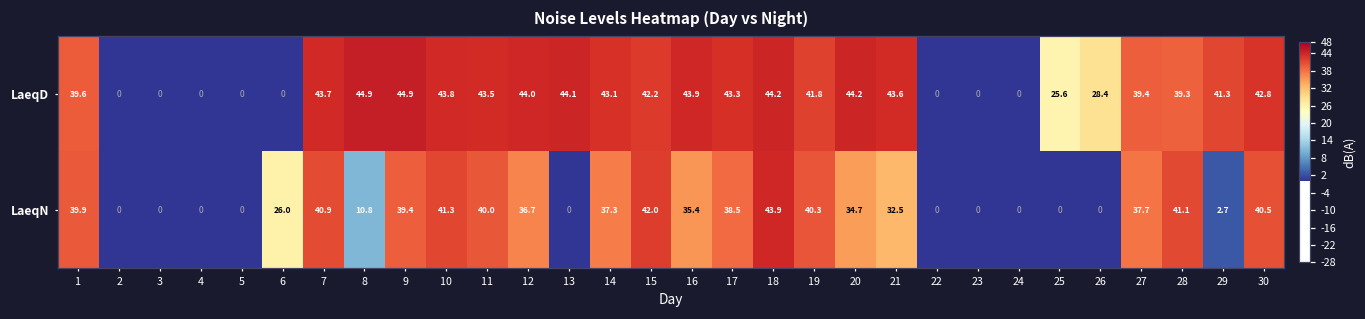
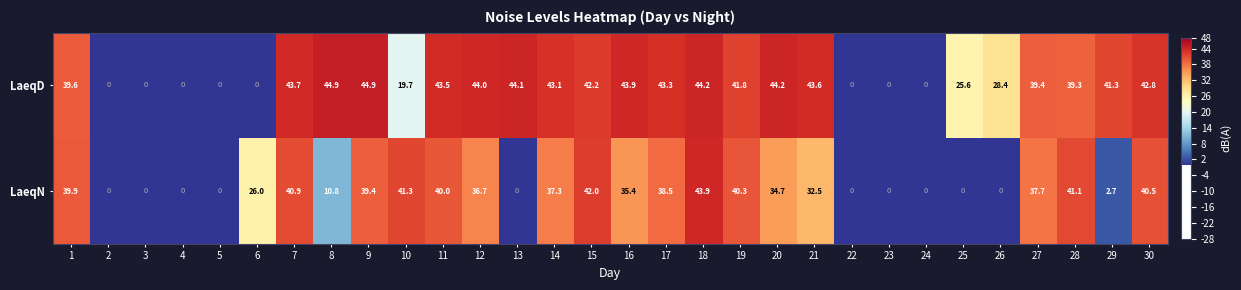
LaeqD, 10: 43.8 -> 19.7
